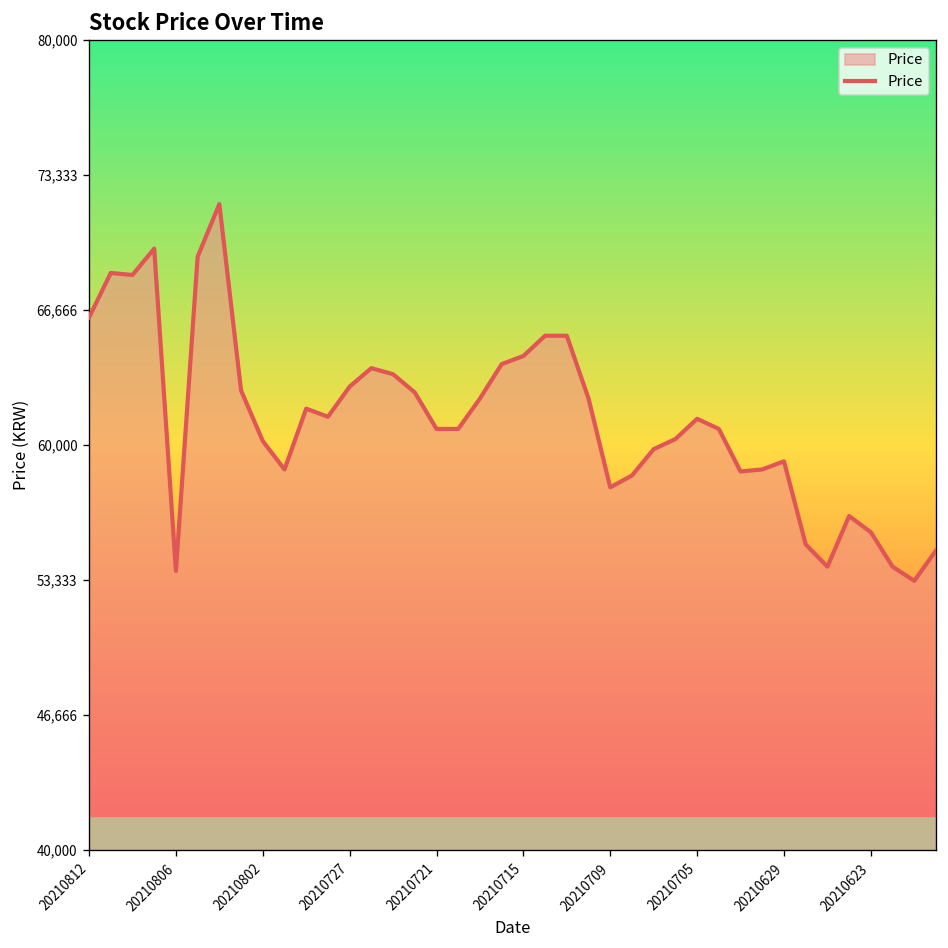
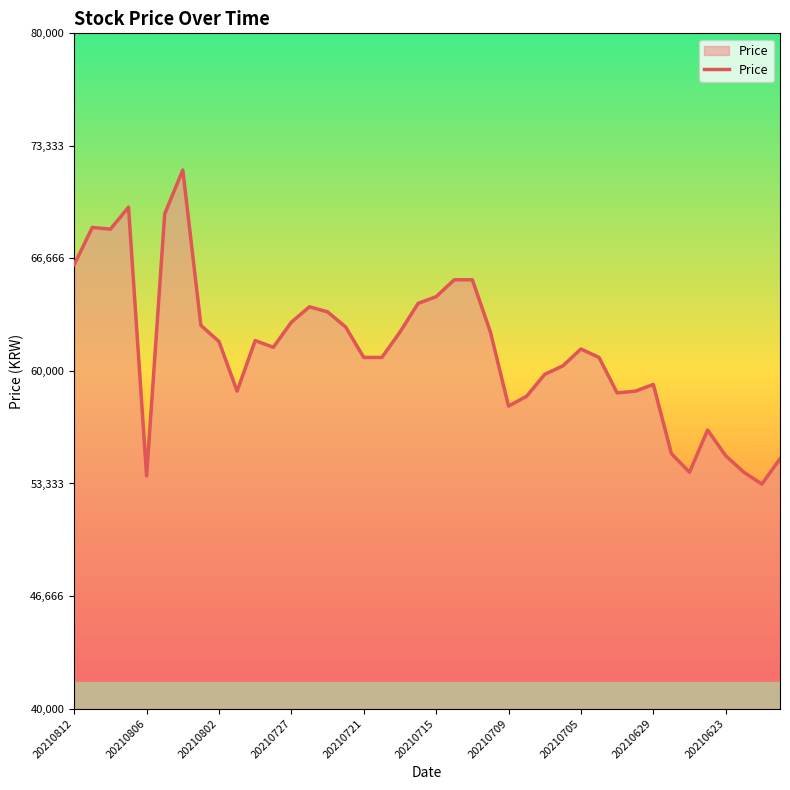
20210802: 60,200 -> 61,700
20210623: 55,700 -> 55,000
